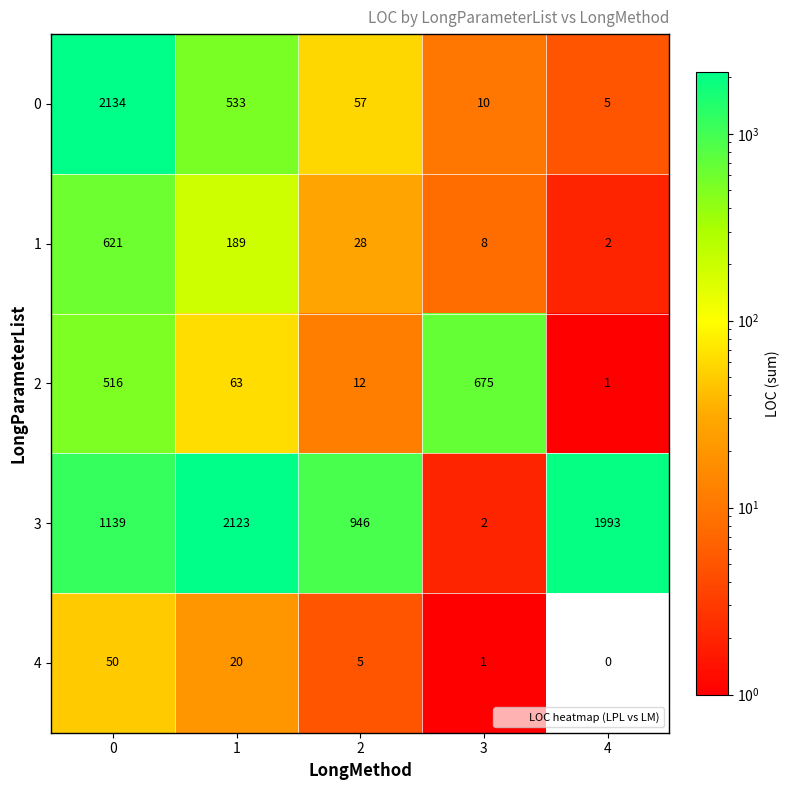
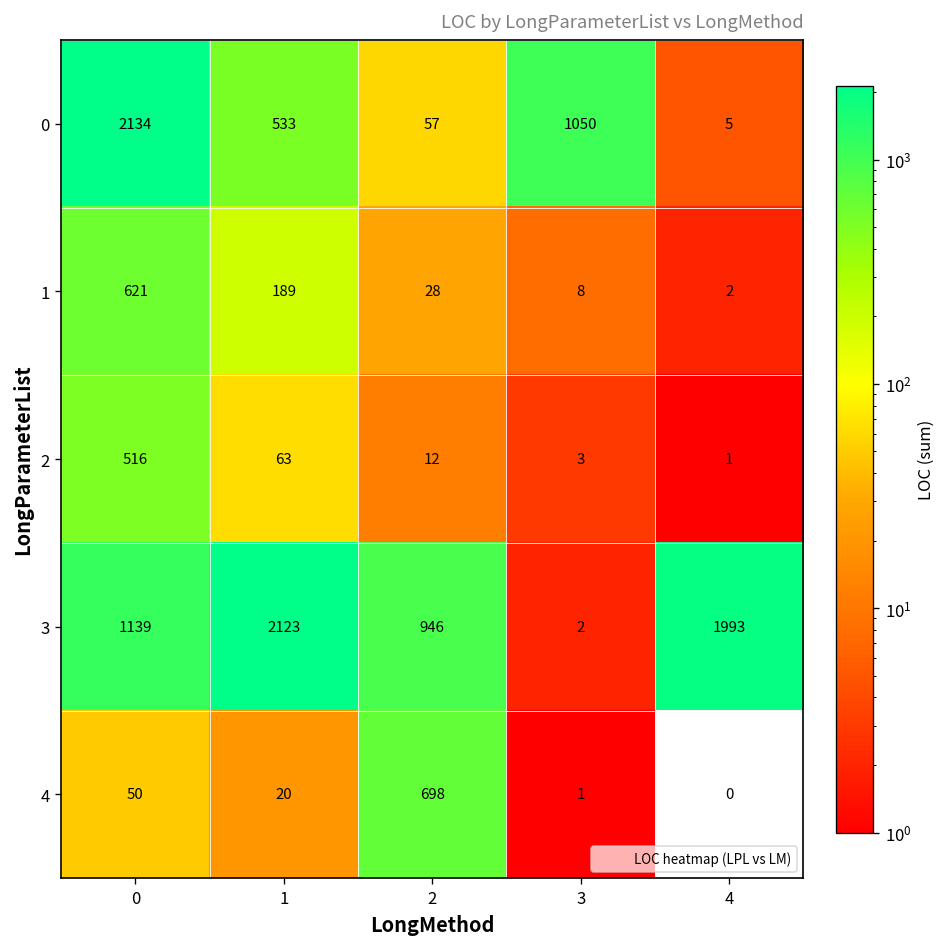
0, 3: 10 -> 1050
2, 3: 675 -> 3
4, 2: 5 -> 698
